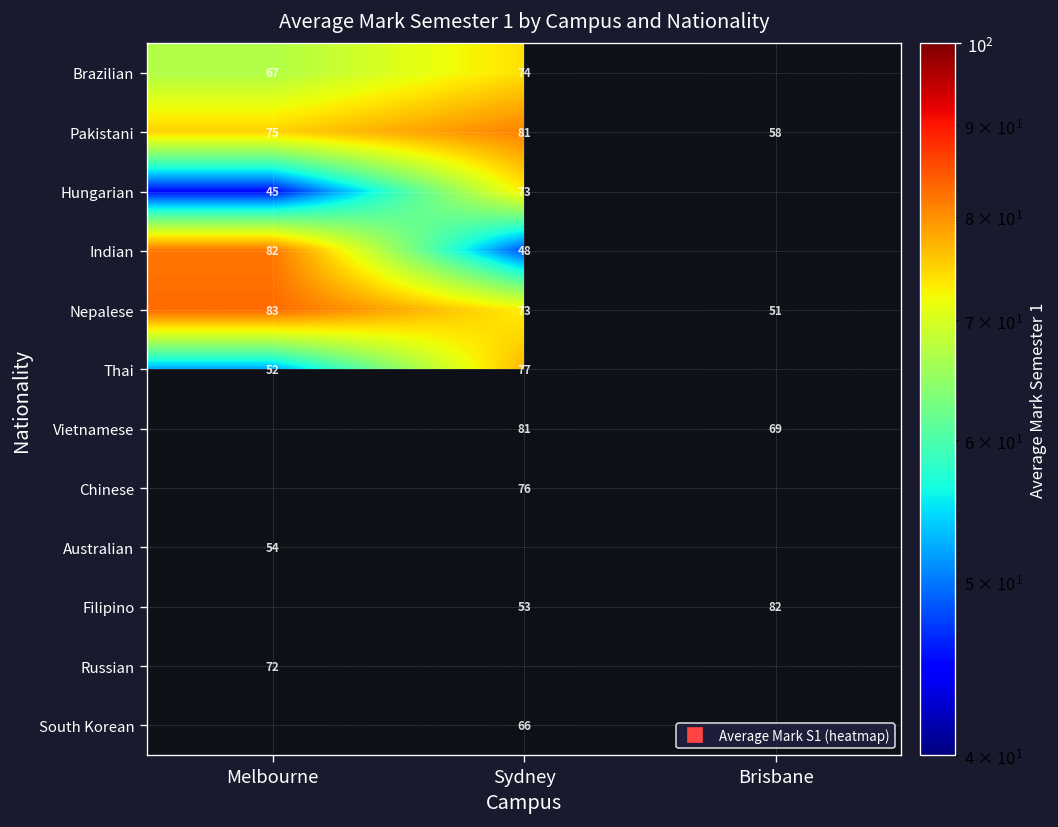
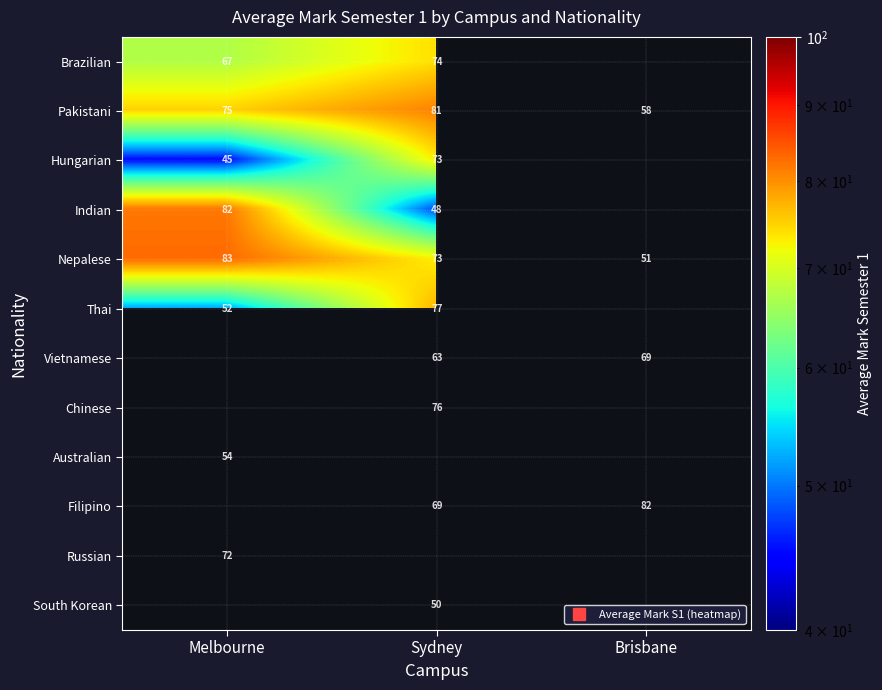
Vietnamese, Sydney: 81 -> 63
Filipino, Sydney: 53 -> 69
South Korean, Sydney: 66 -> 50
